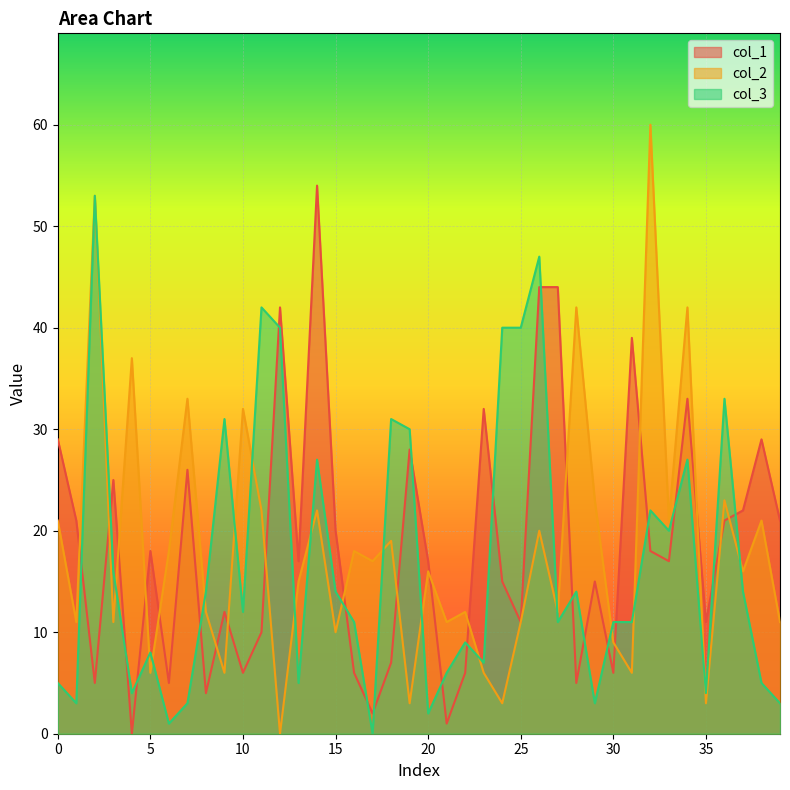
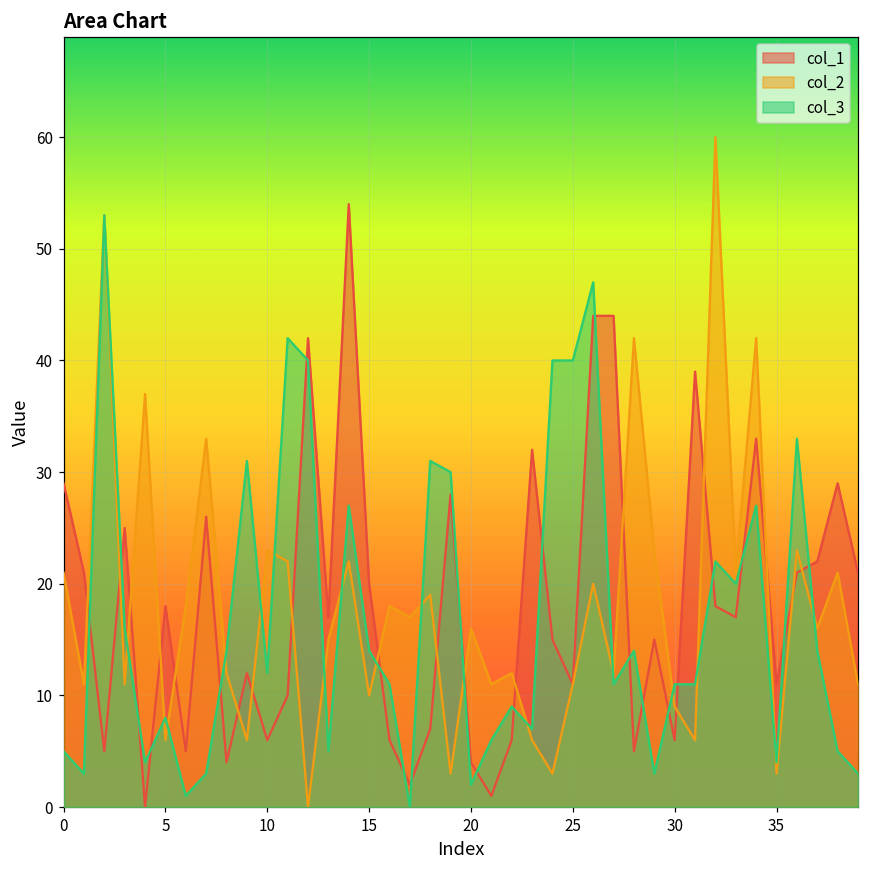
col_2, 10: 32 -> 23
col_1, 20: 17 -> 4
